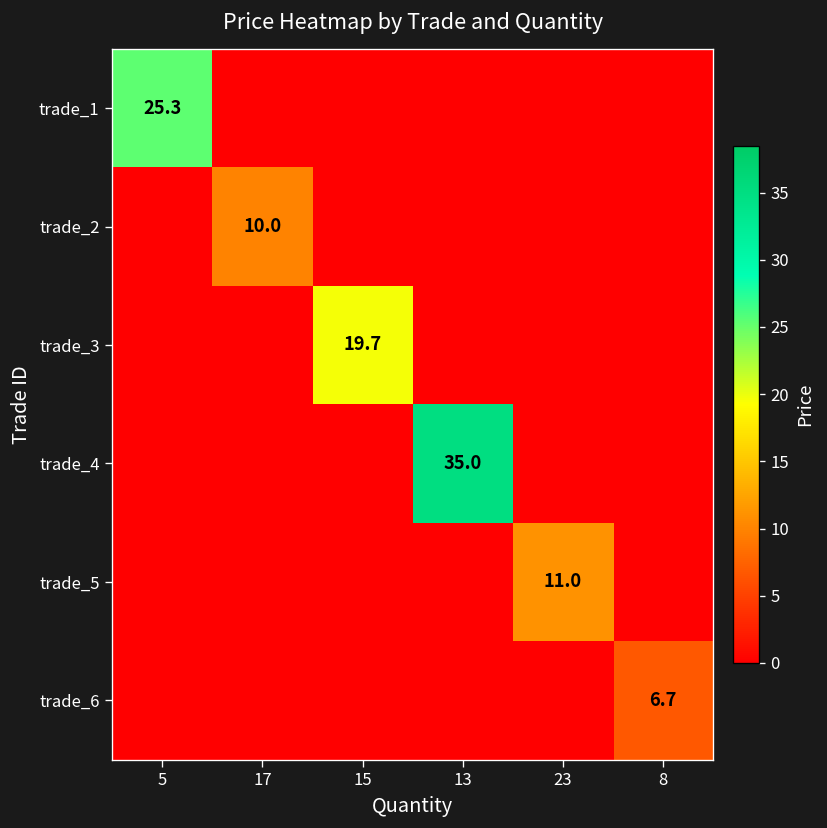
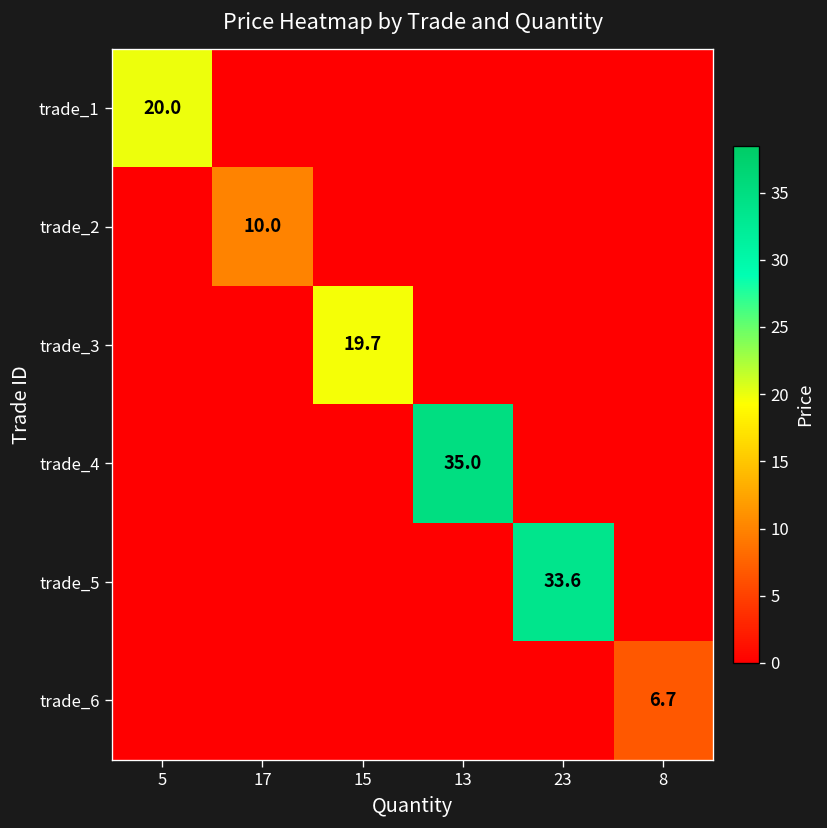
trade_1, 5: 25.3 -> 20.0
trade_5, 23: 11.0 -> 33.6
